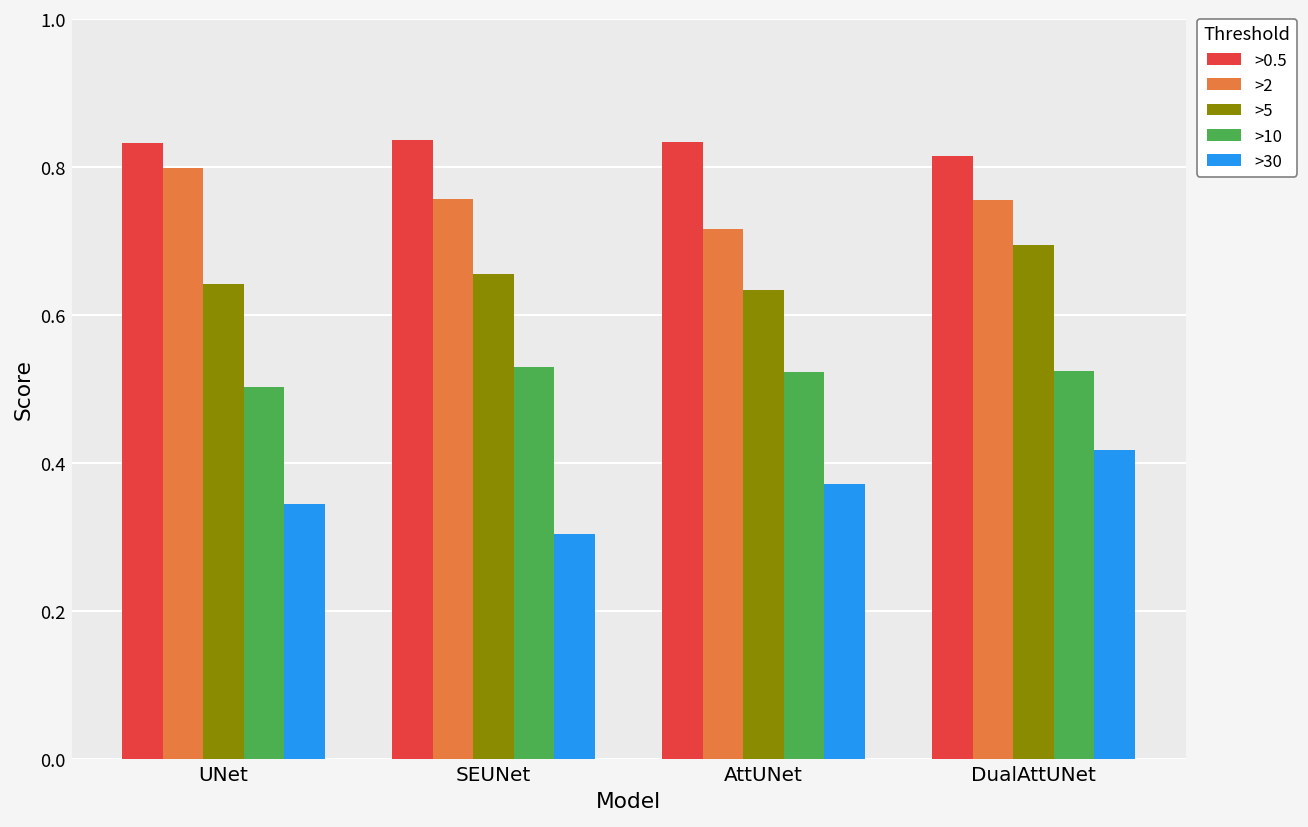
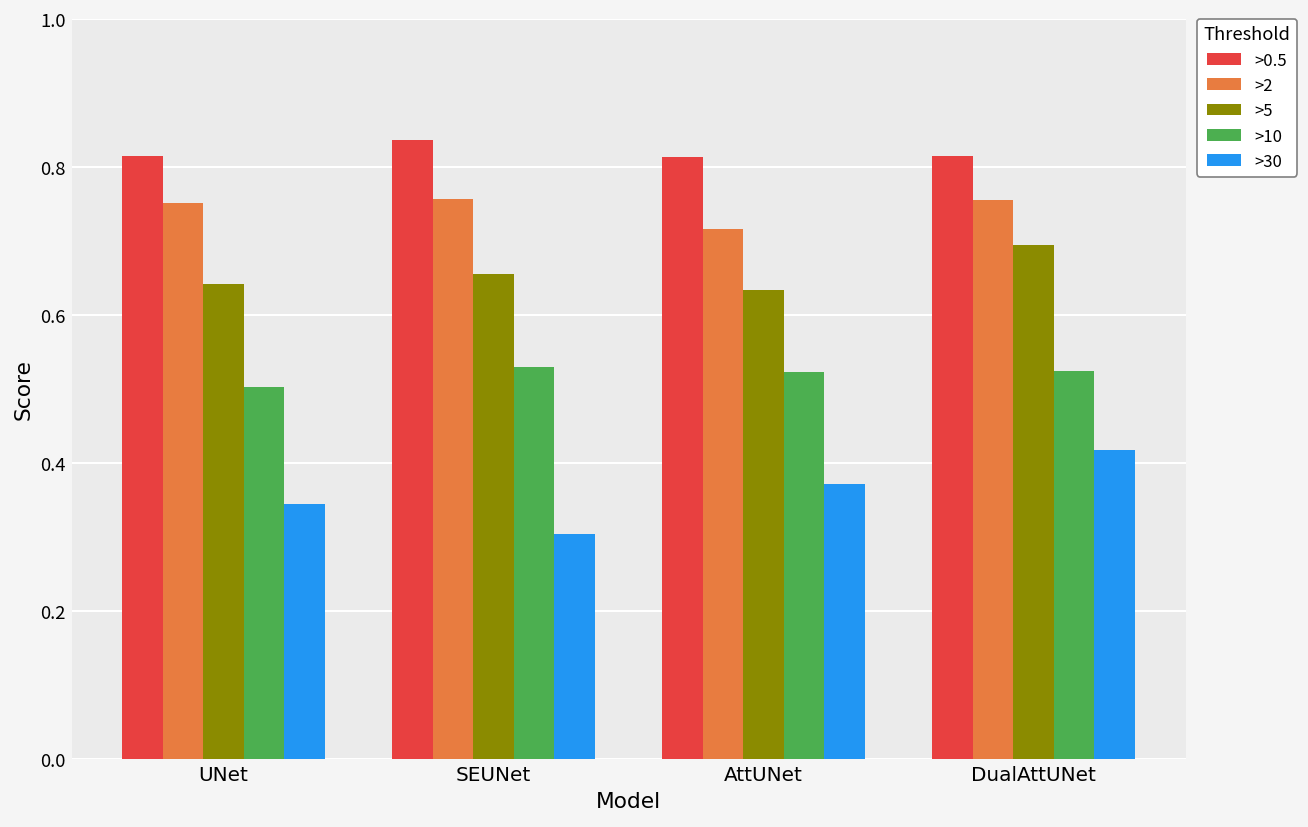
>0.5, UNet: 0.83 -> 0.81
>2, UNet: 0.80 -> 0.75
>0.5, AttUNet: 0.83 -> 0.81
